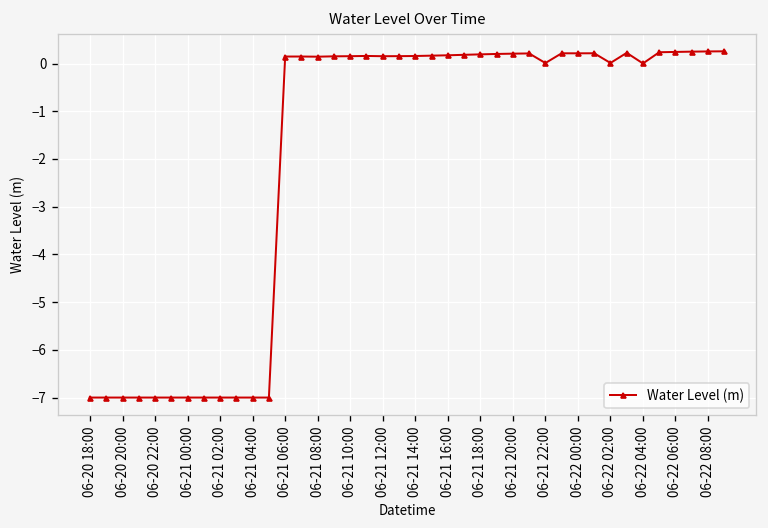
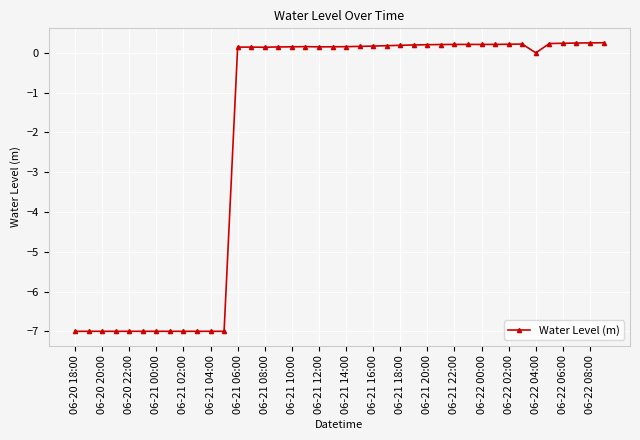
06-21 22:00: 0.0 -> 0.2
06-22 02:00: 0.0 -> 0.2
